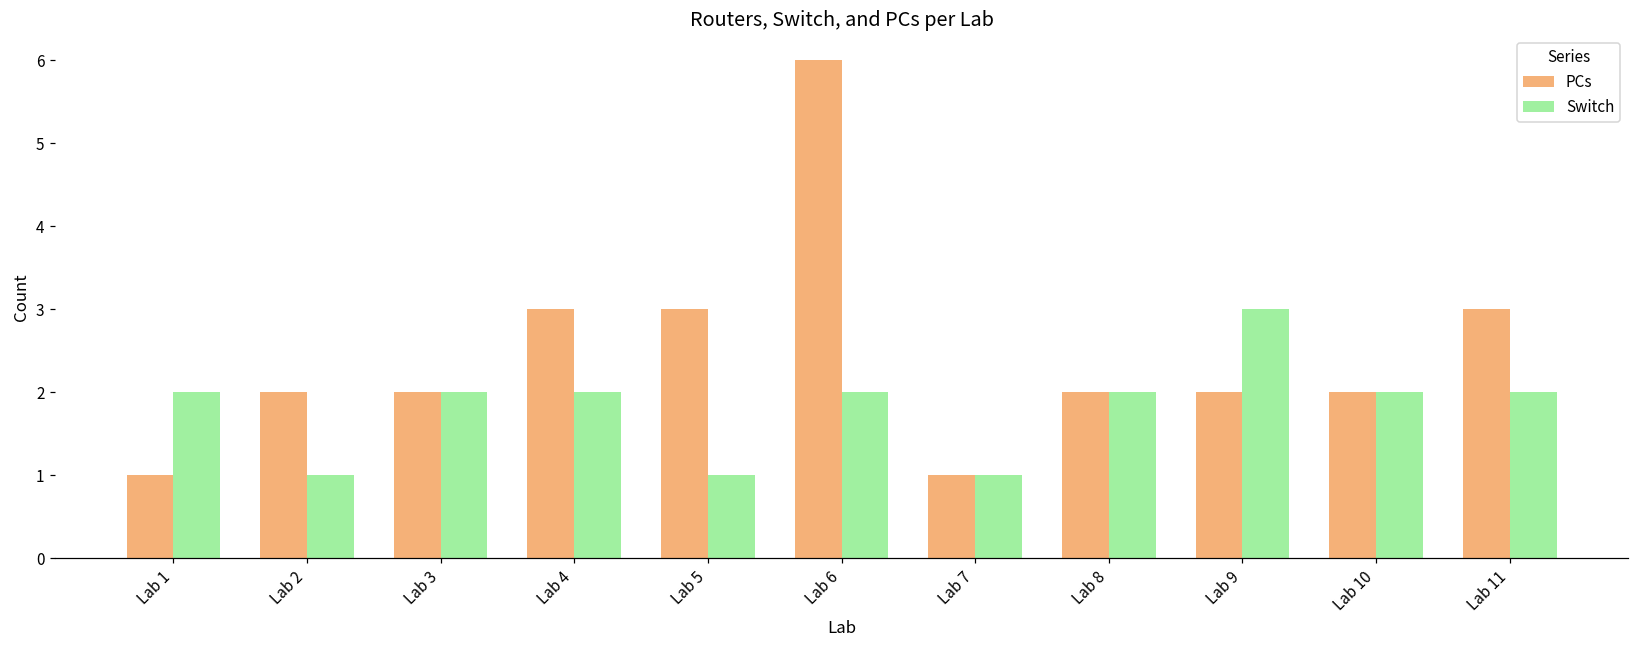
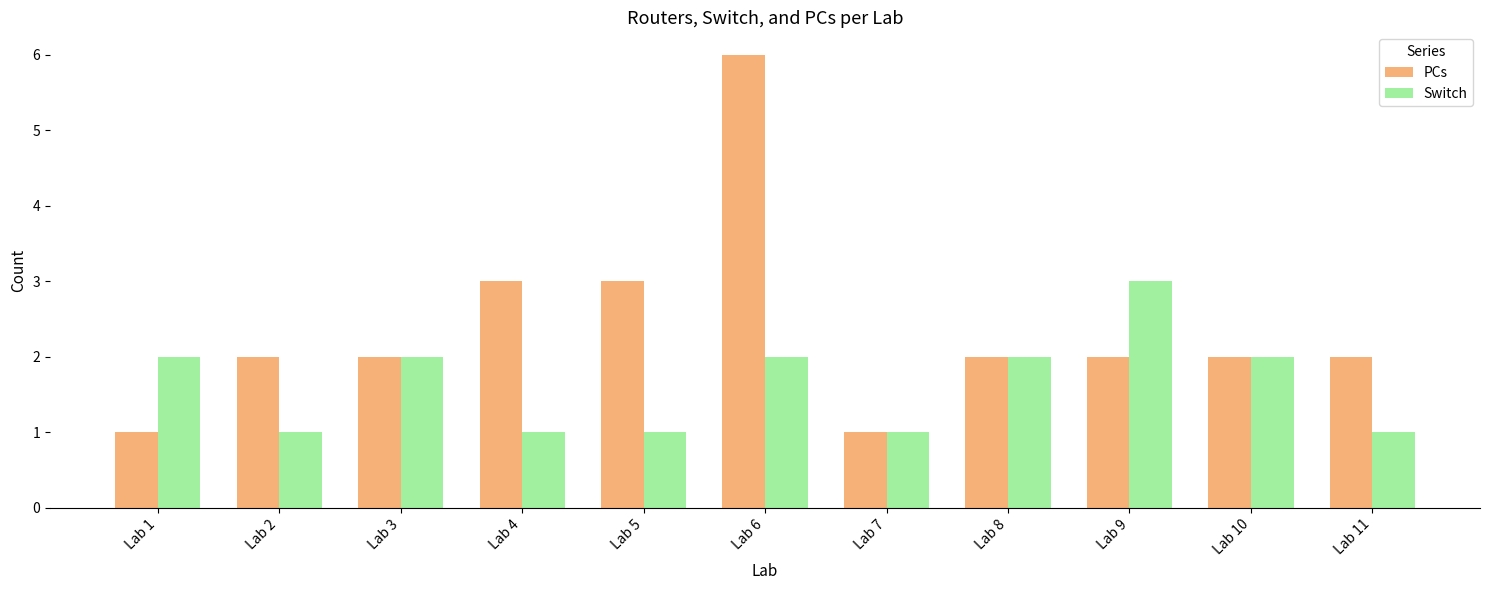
Switch, Lab 4: 2 -> 1
PCs, Lab 11: 3 -> 2
Switch, Lab 11: 2 -> 1
